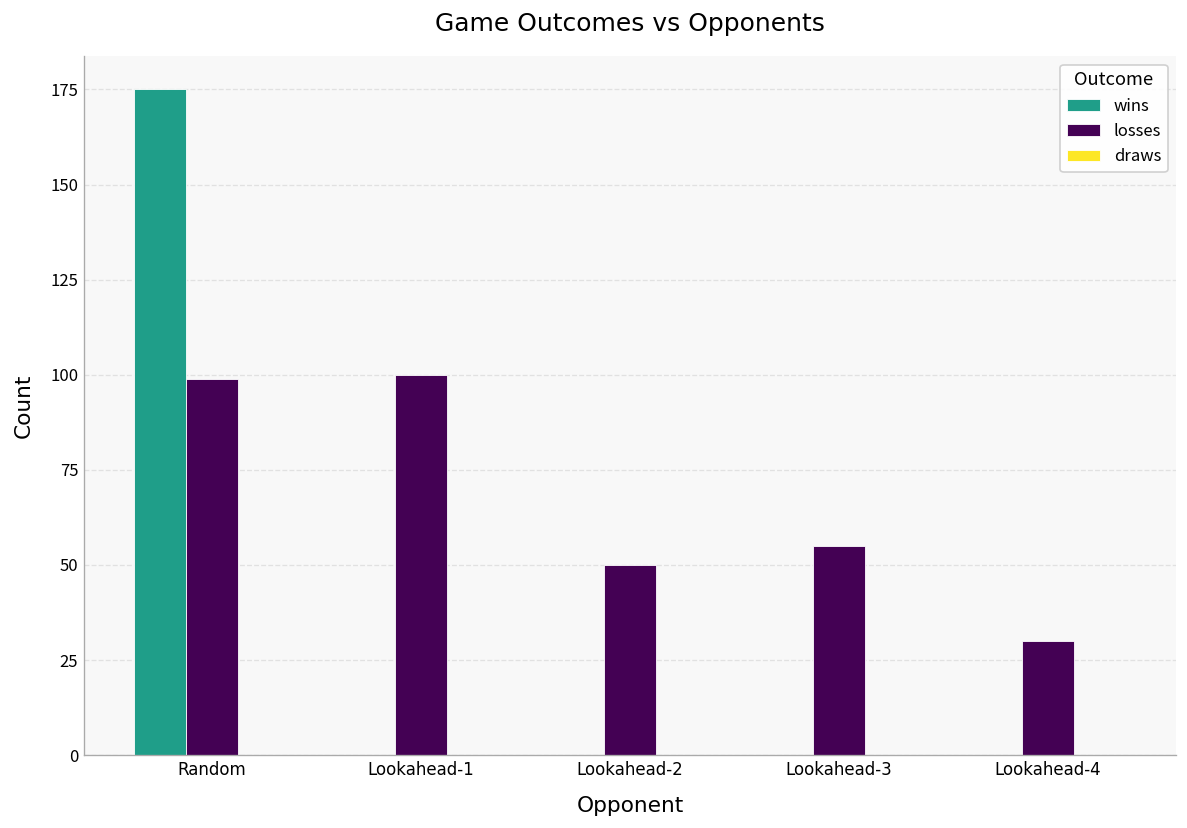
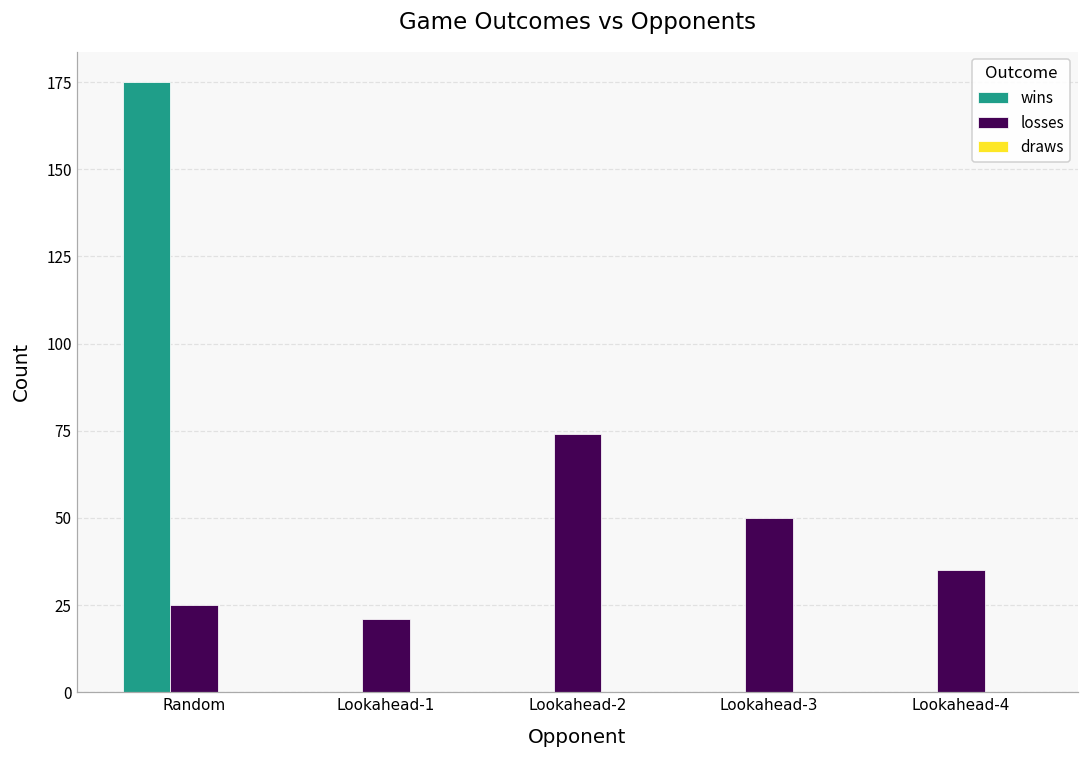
losses, Random: 99 -> 25
losses, Lookahead-1: 100 -> 21
losses, Lookahead-2: 50 -> 74
losses, Lookahead-3: 55 -> 50
losses, Lookahead-4: 30 -> 35
